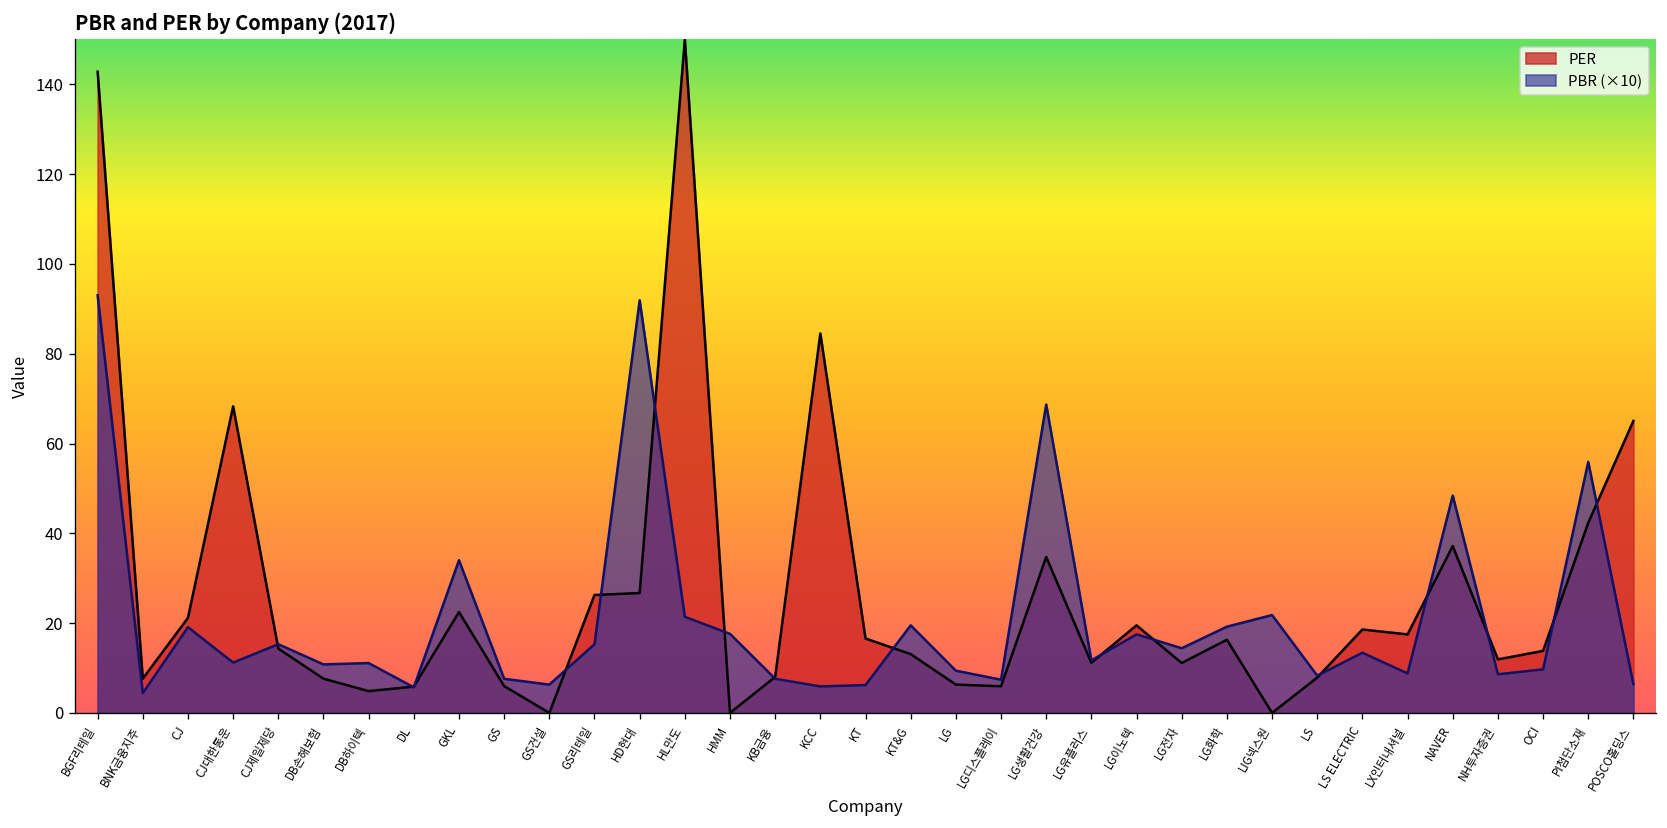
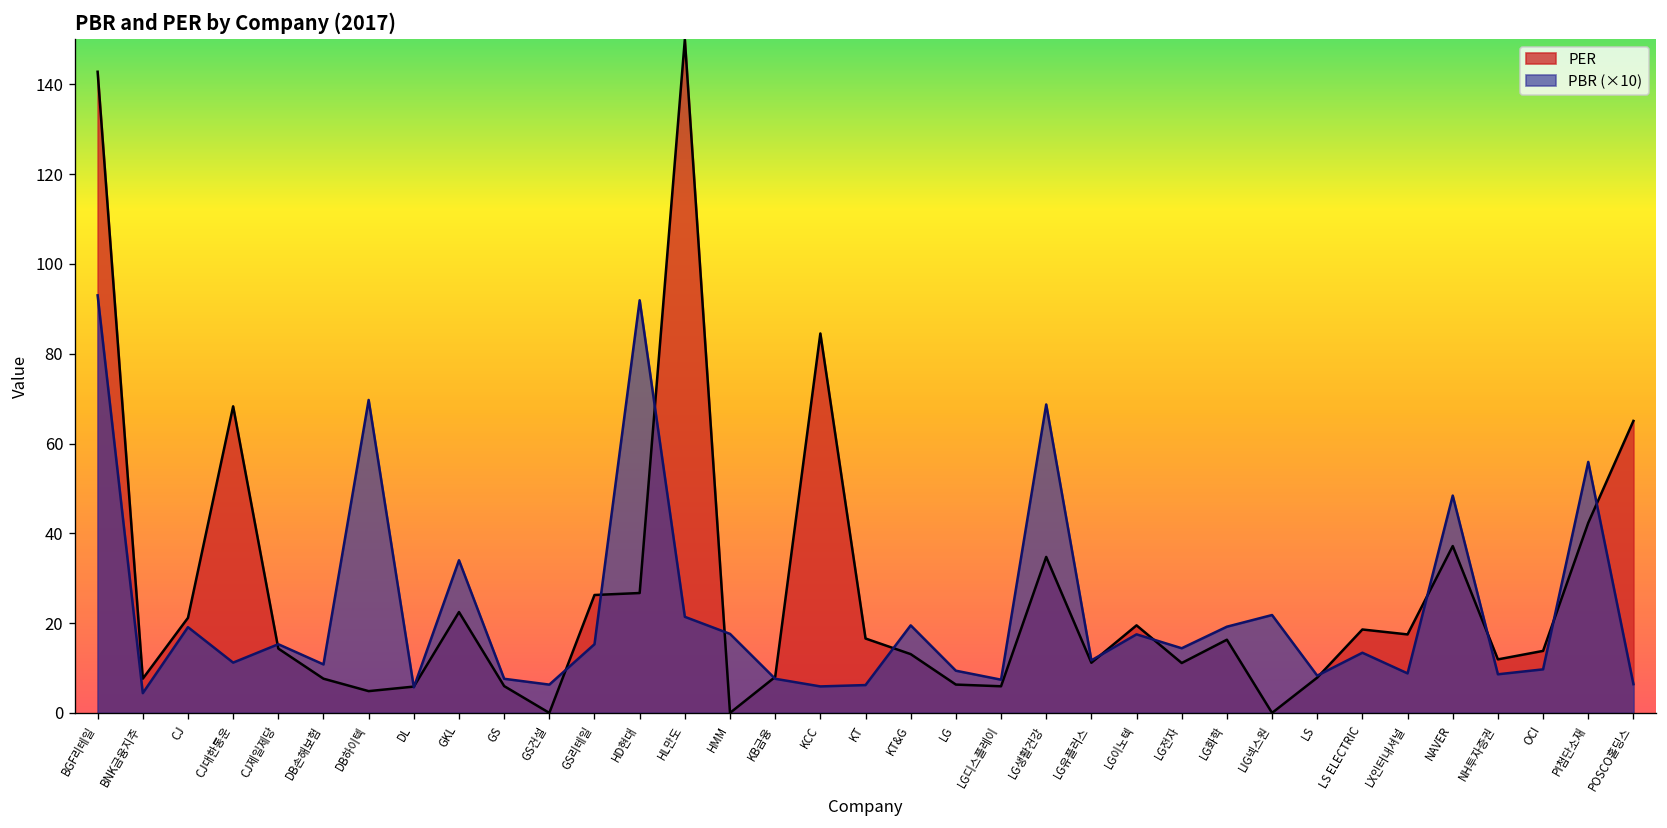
PBR (×10), DB하이텍: 11 -> 70
